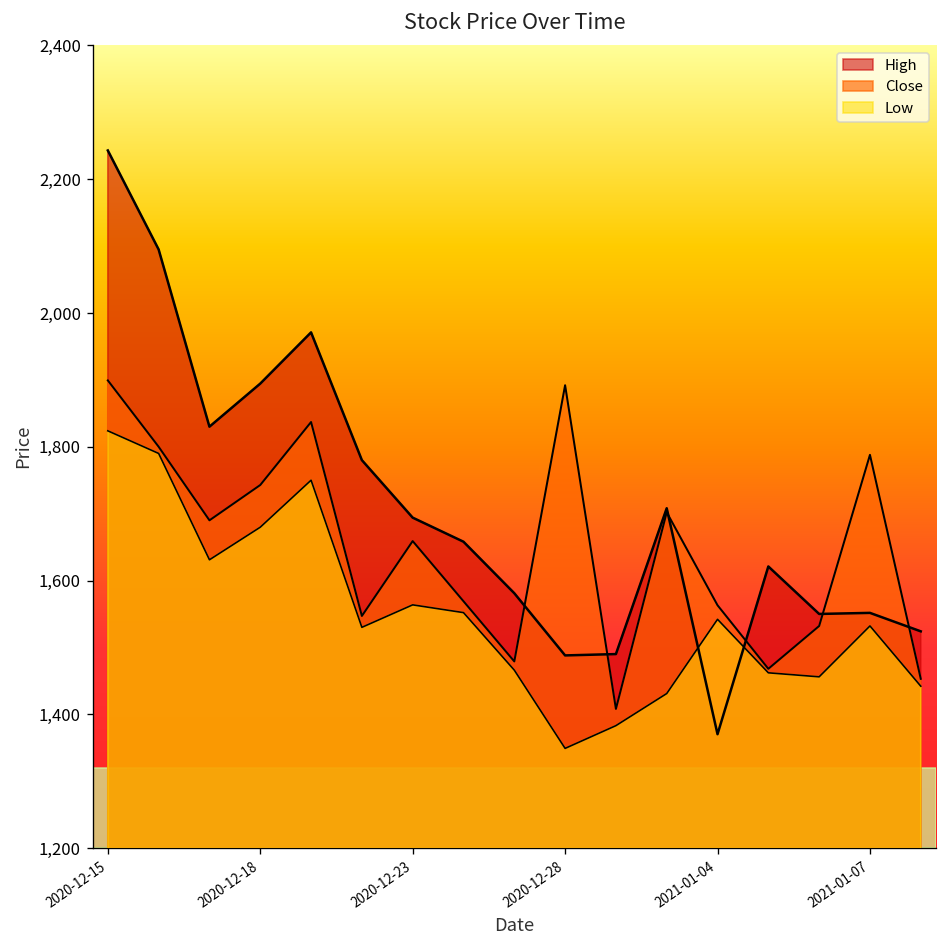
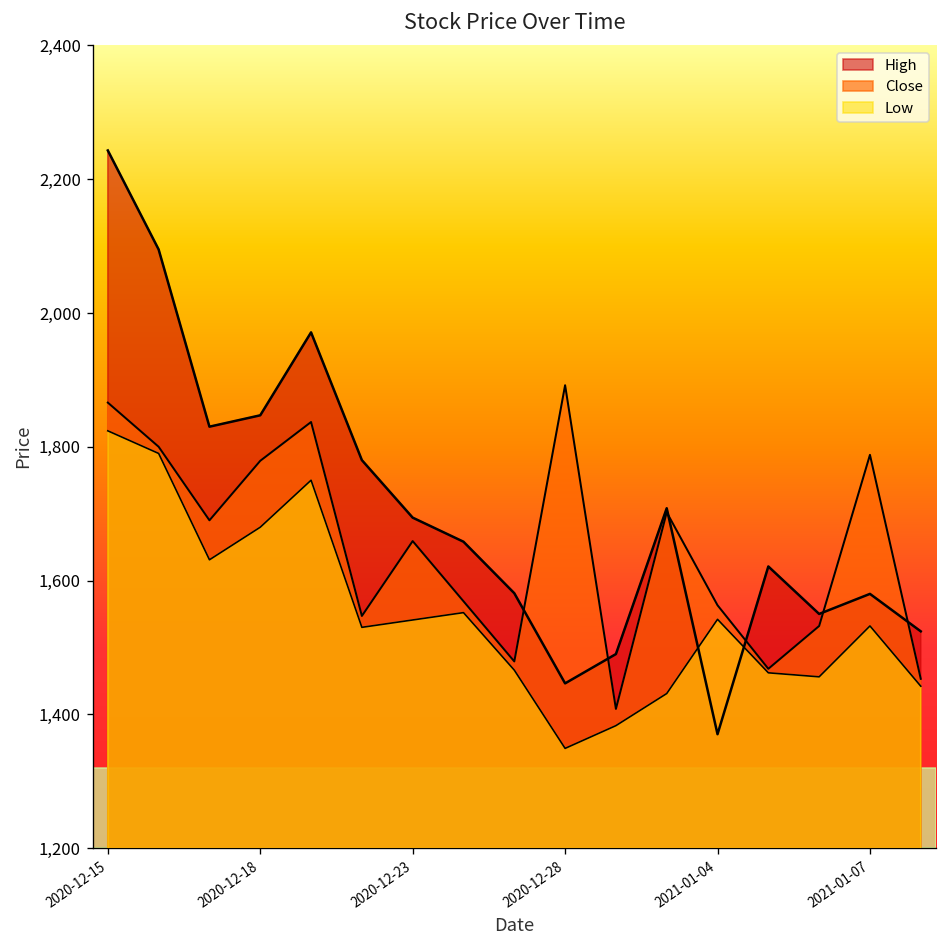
Close, 2020-12-15: 1,900 -> 1,870
High, 2020-12-18: 1,890 -> 1,850
Close, 2020-12-18: 1,740 -> 1,780
Low, 2020-12-23: 1,560 -> 1,540
High, 2020-12-28: 1,490 -> 1,450
High, 2021-01-07: 1,550 -> 1,580
